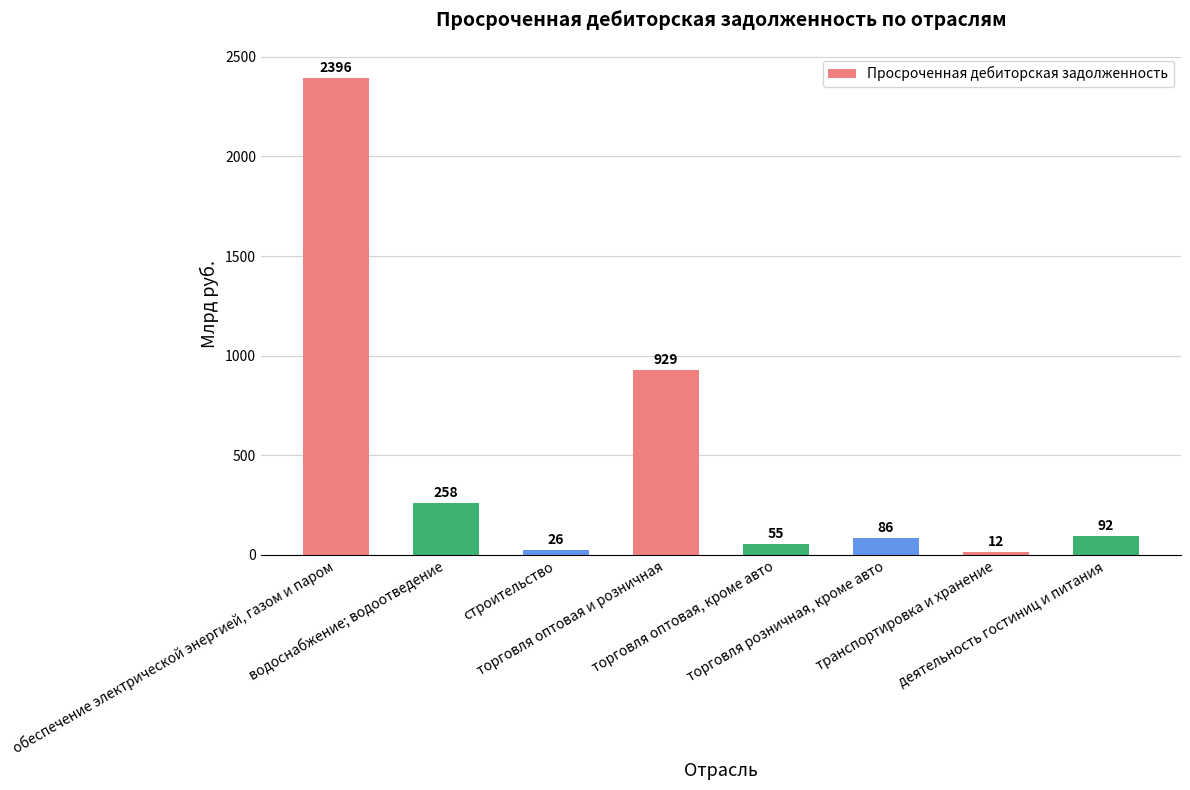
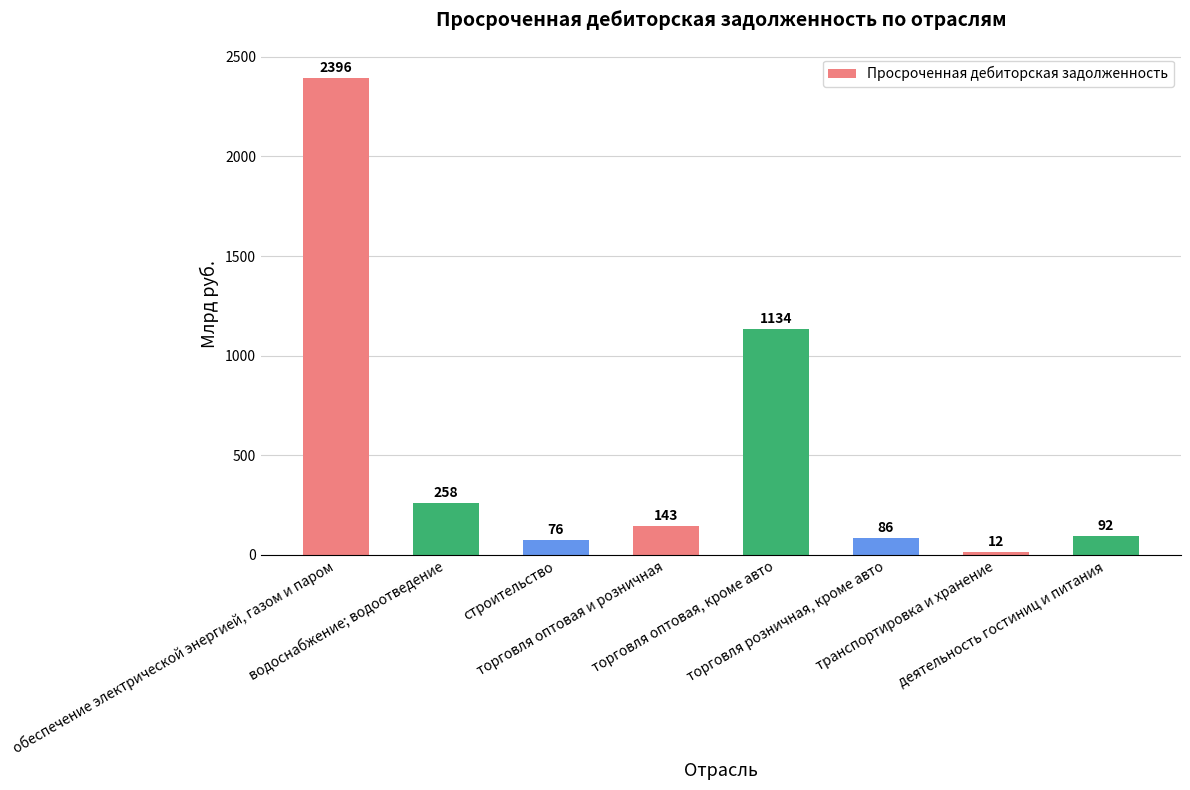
строительство: 26 -> 76
торговля оптовая и розничная: 929 -> 143
торговля оптовая, кроме авто: 55 -> 1134
